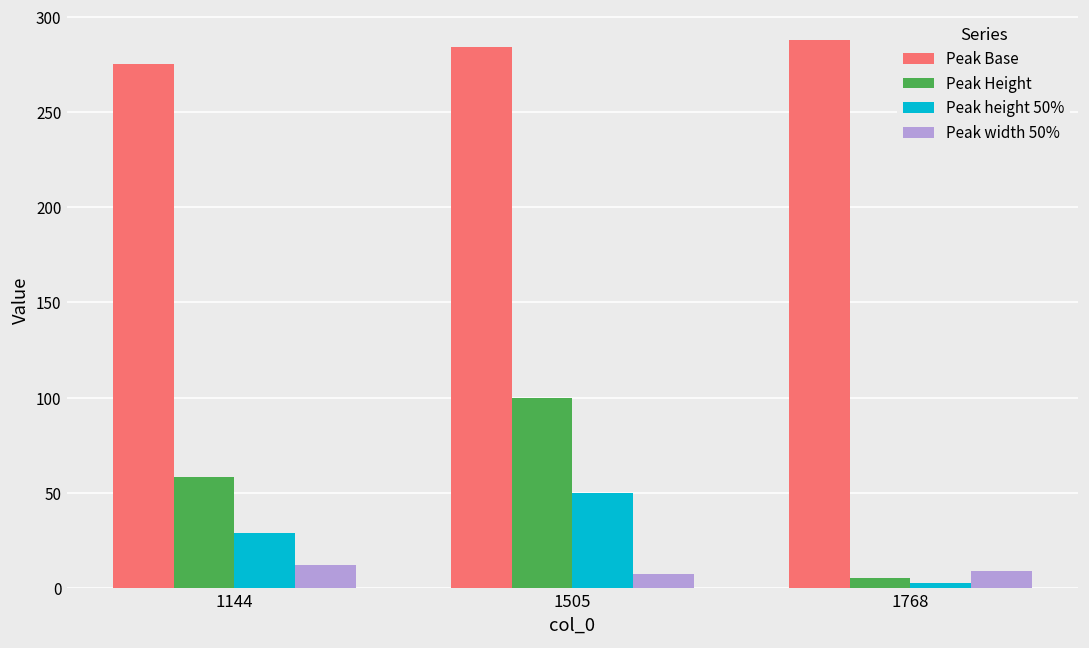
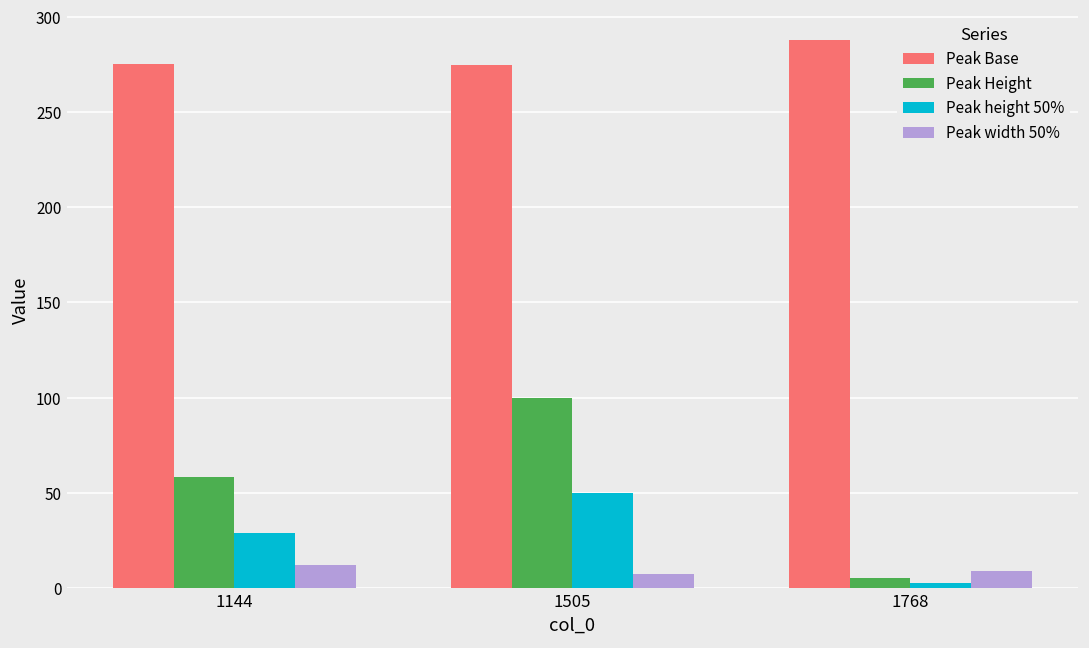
Peak Base, 1505: 284 -> 275
